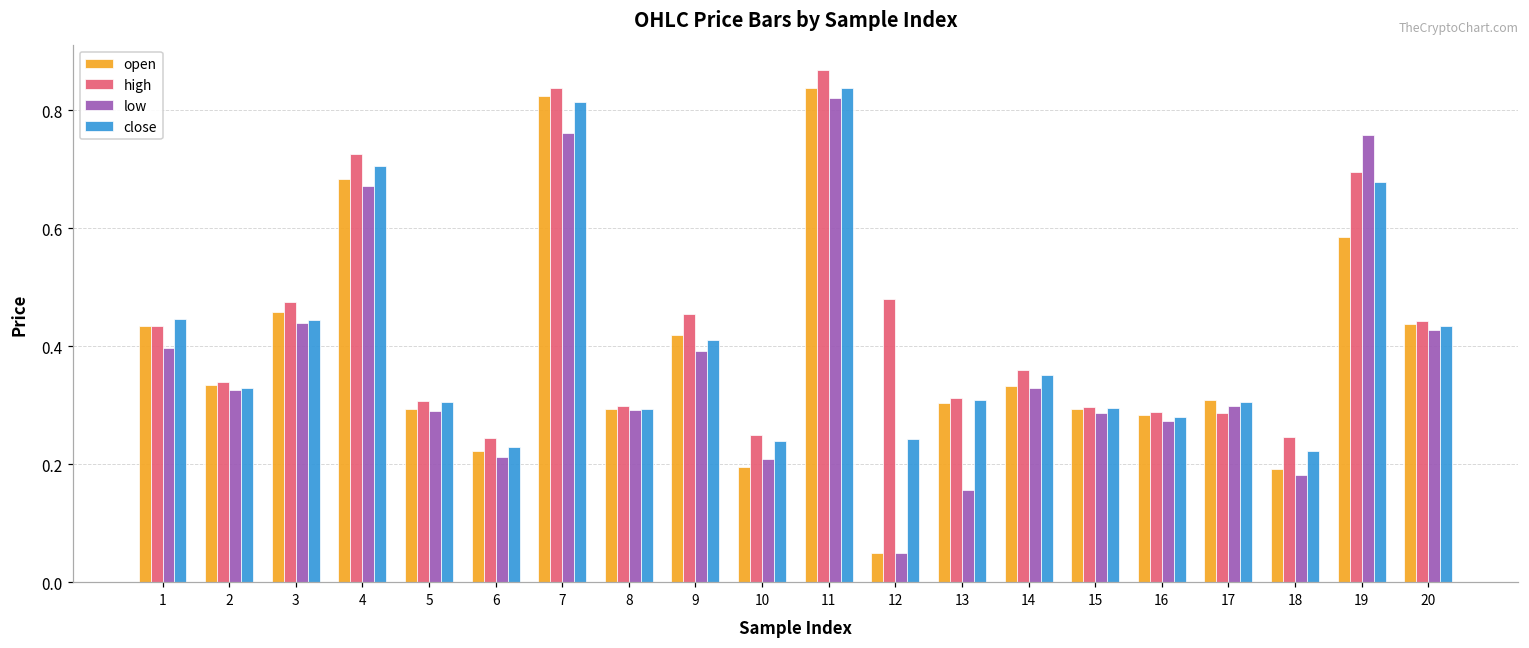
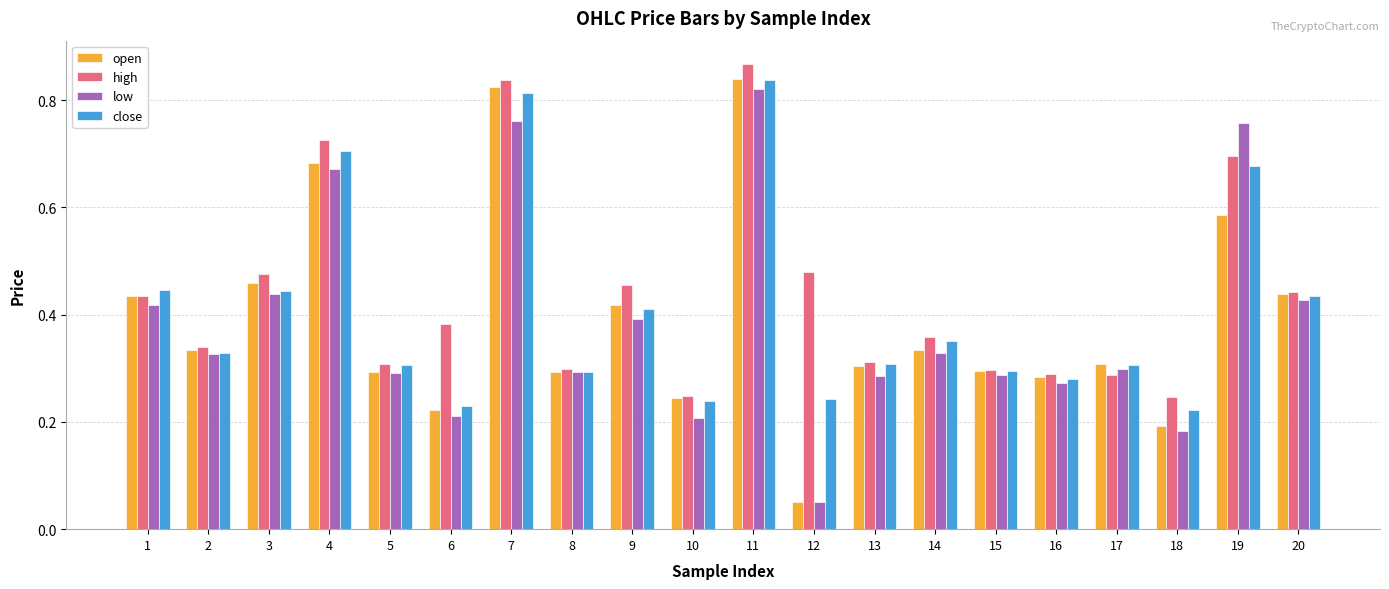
low, 1: 0.40 -> 0.42
high, 6: 0.24 -> 0.38
open, 10: 0.20 -> 0.24
low, 13: 0.16 -> 0.29
